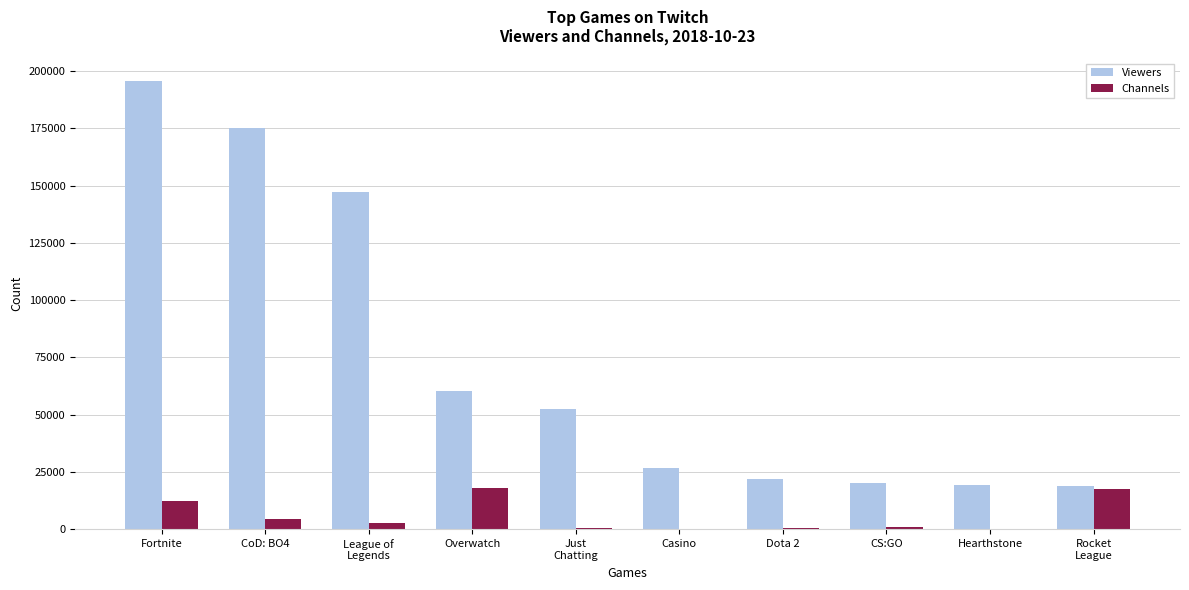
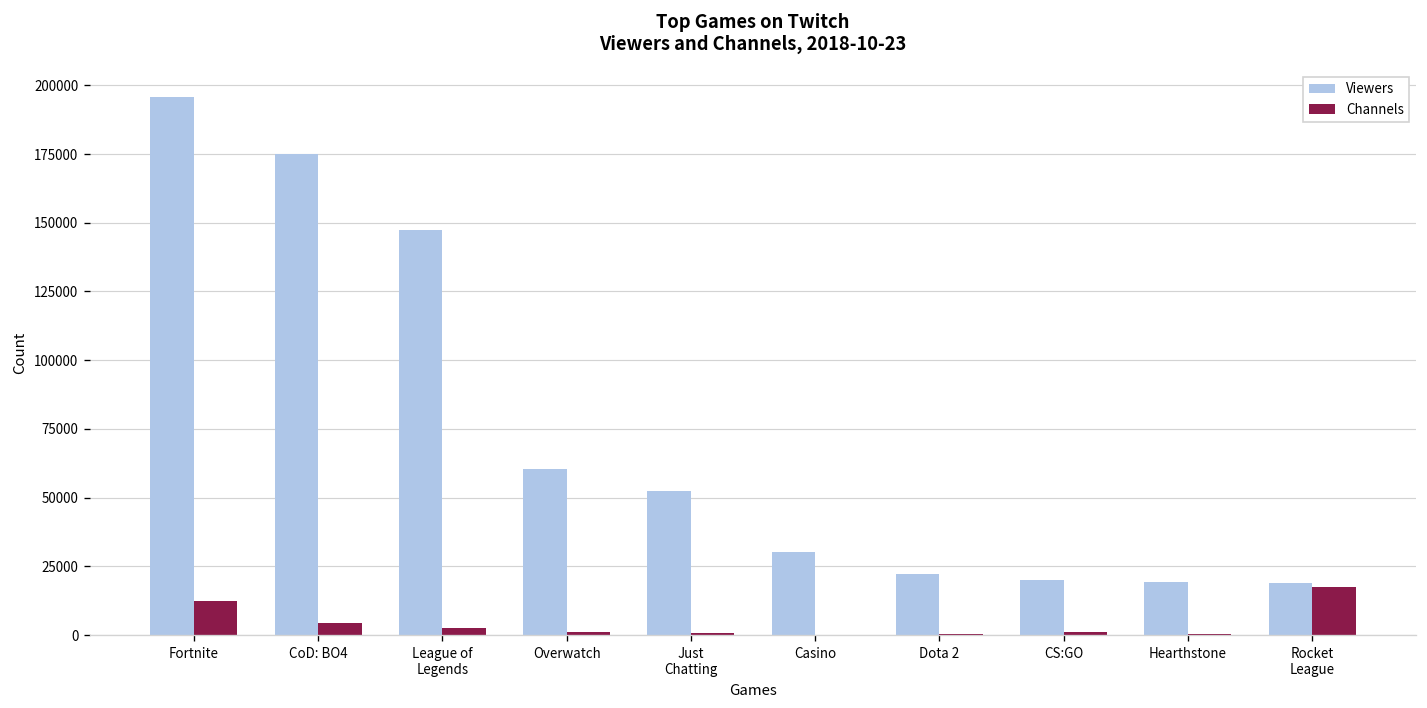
Channels, Overwatch: 18000 -> 1000
Viewers, Casino: 27000 -> 30000
